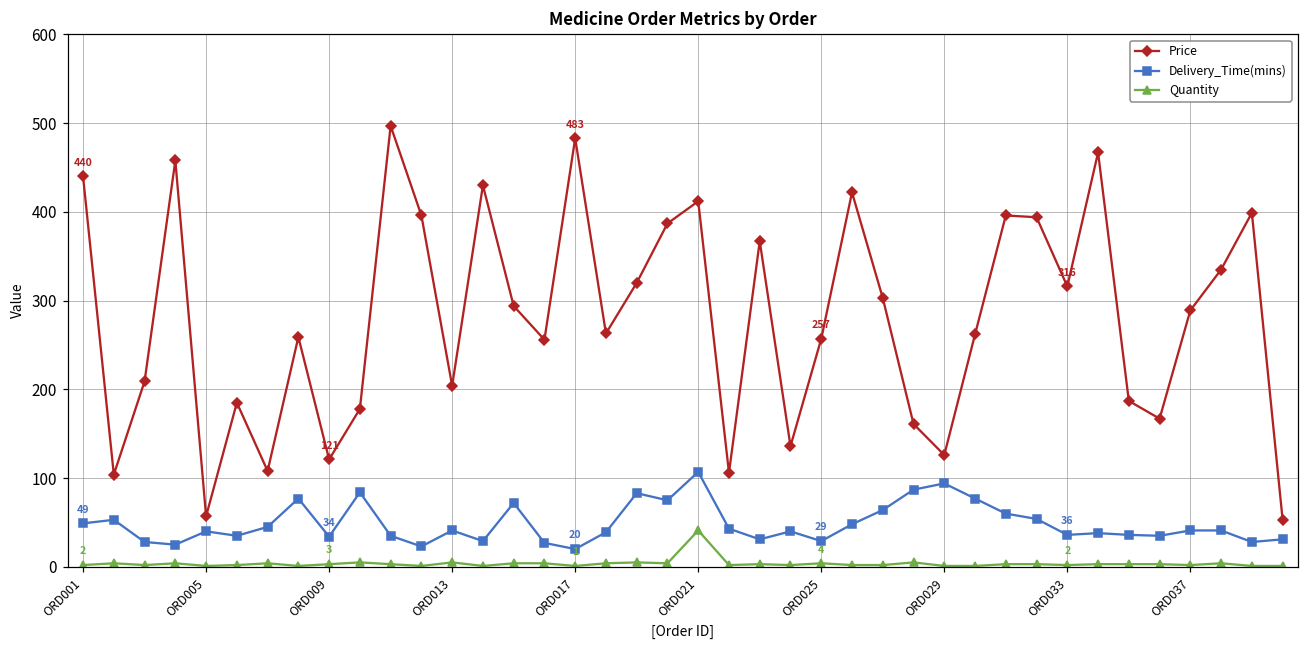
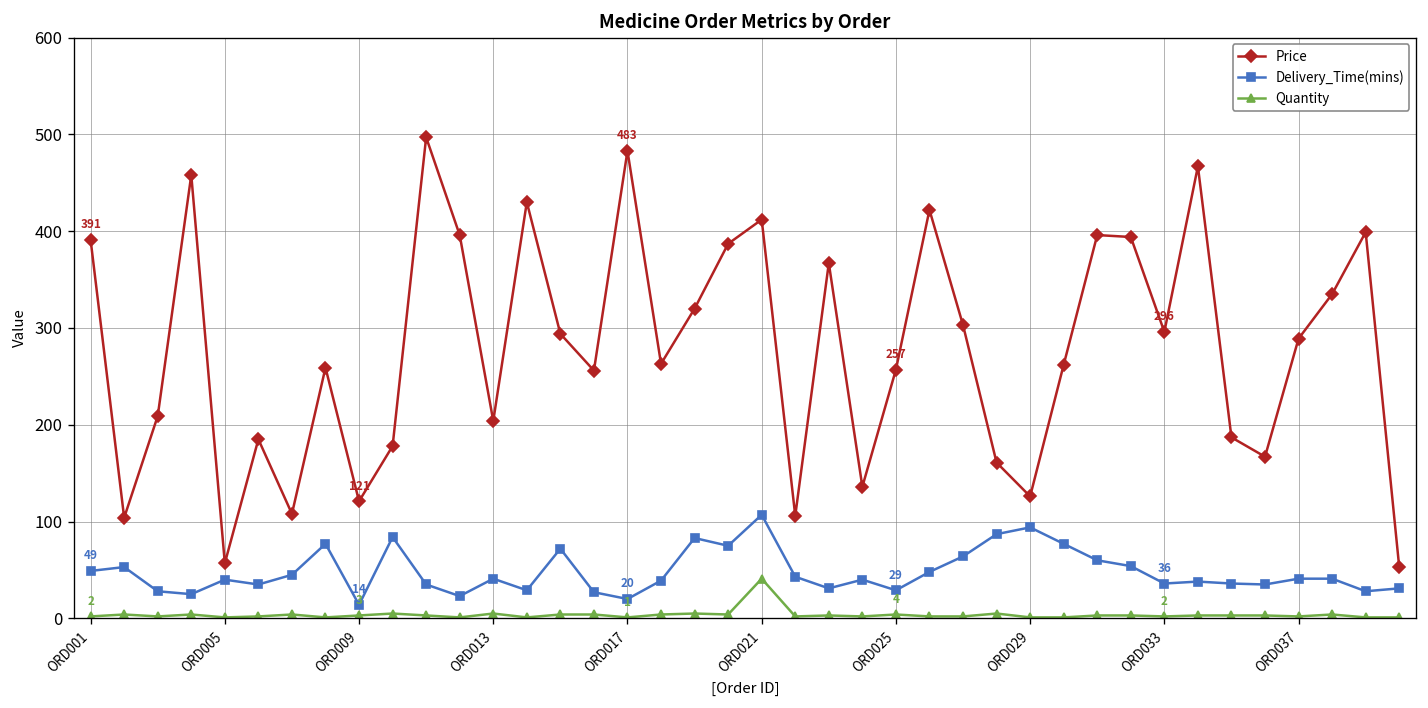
Price, ORD001: 440 -> 391
Delivery_Time(mins), ORD009: 34 -> 14
Price, ORD033: 316 -> 296
